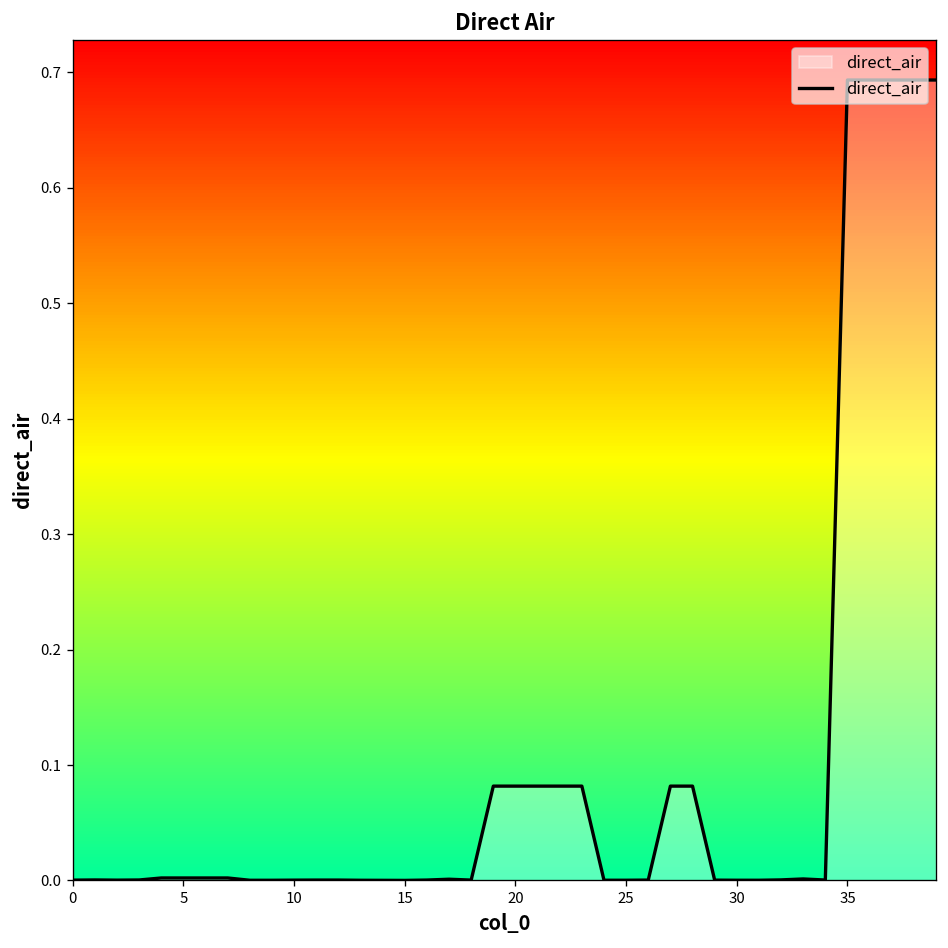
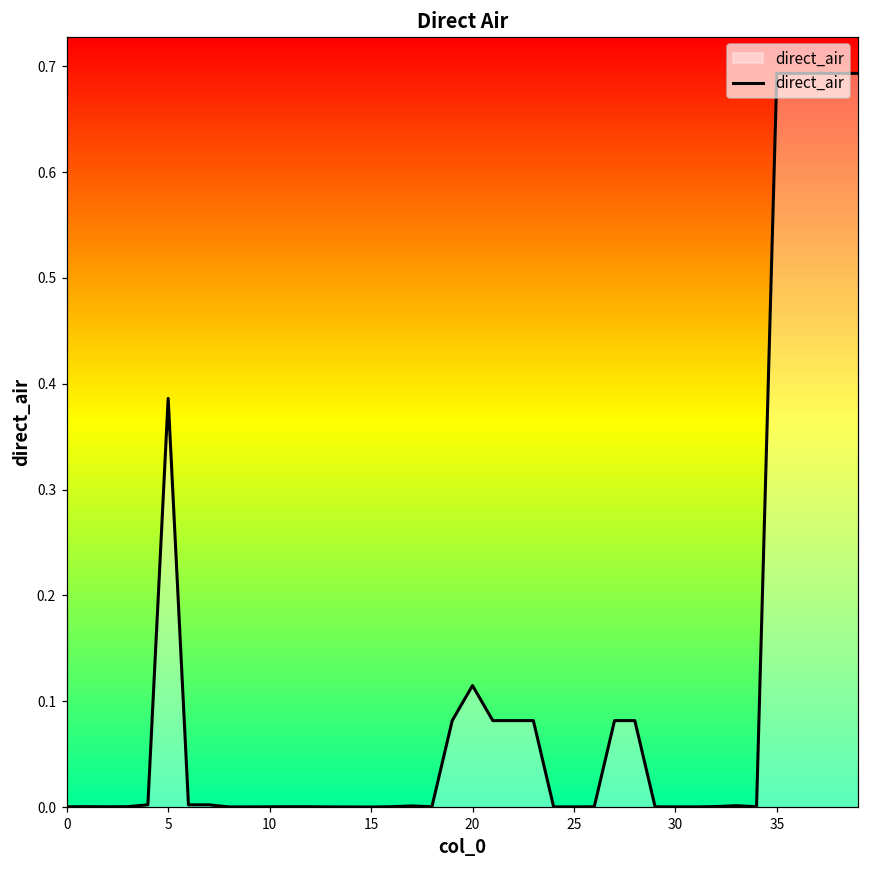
5: 0.00 -> 0.39
20: 0.08 -> 0.11
